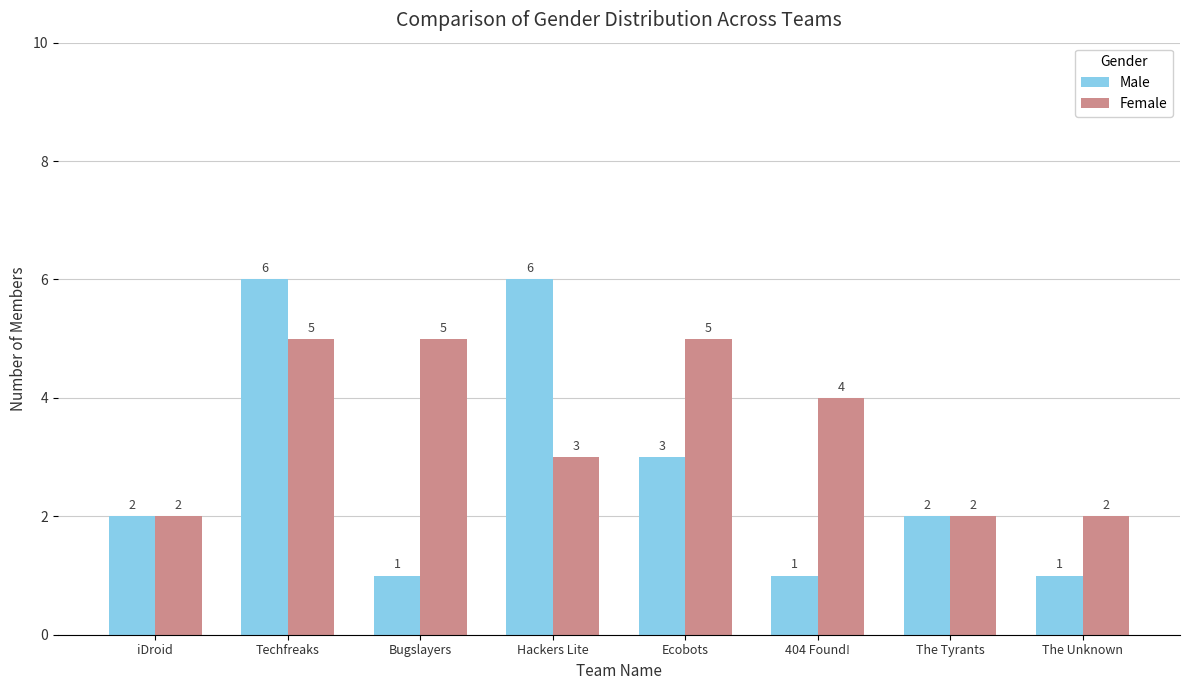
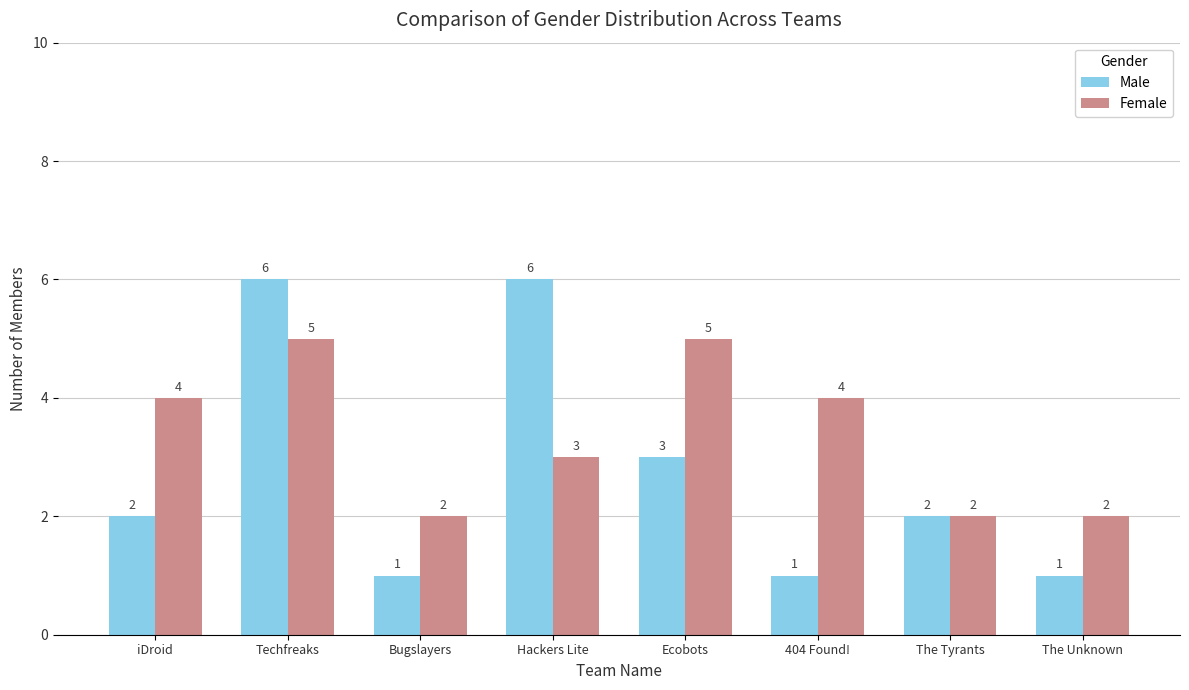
Female, iDroid: 2 -> 4
Female, Bugslayers: 5 -> 2
